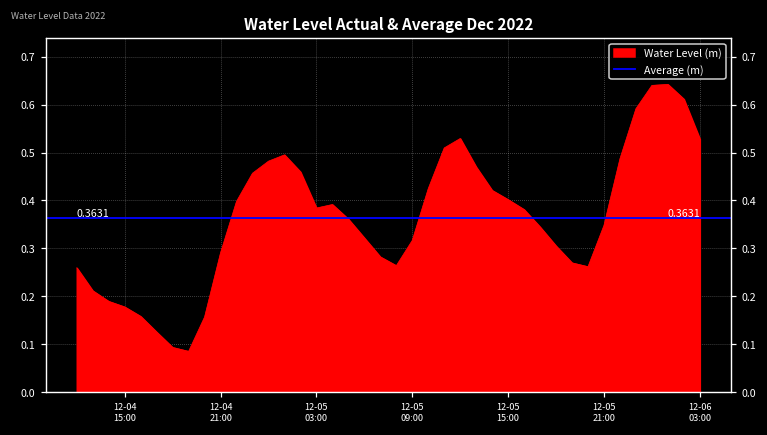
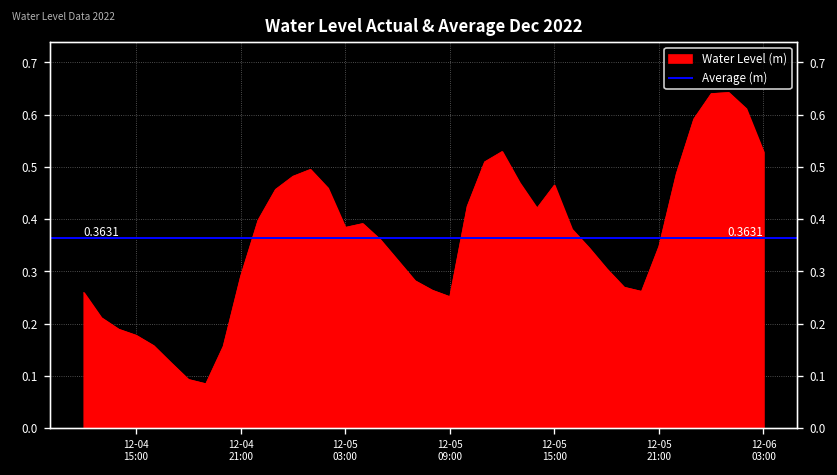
12-05 09:00: 0.32 -> 0.25
12-05 15:00: 0.40 -> 0.47
